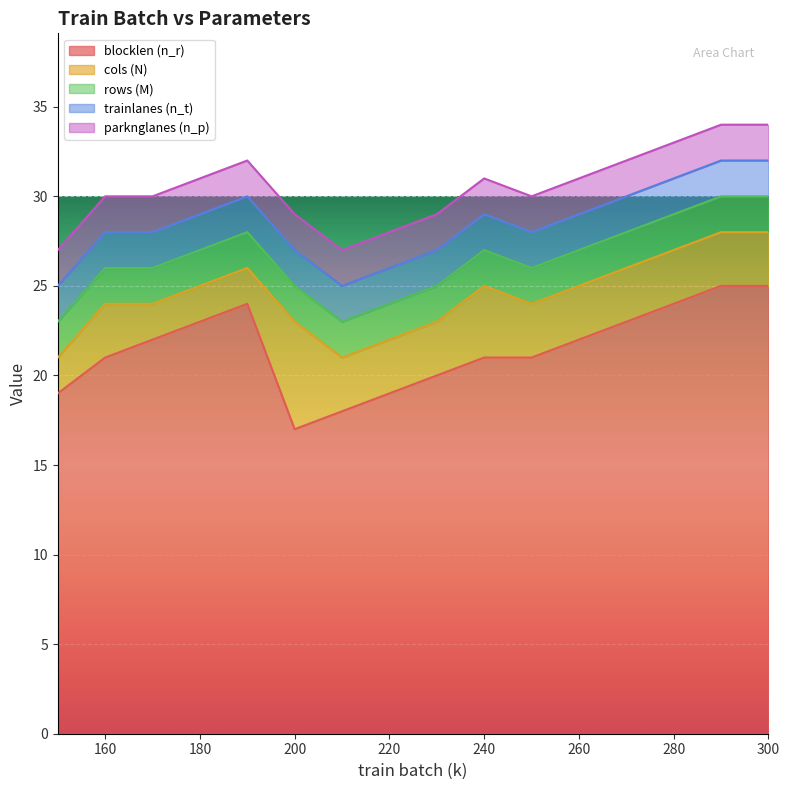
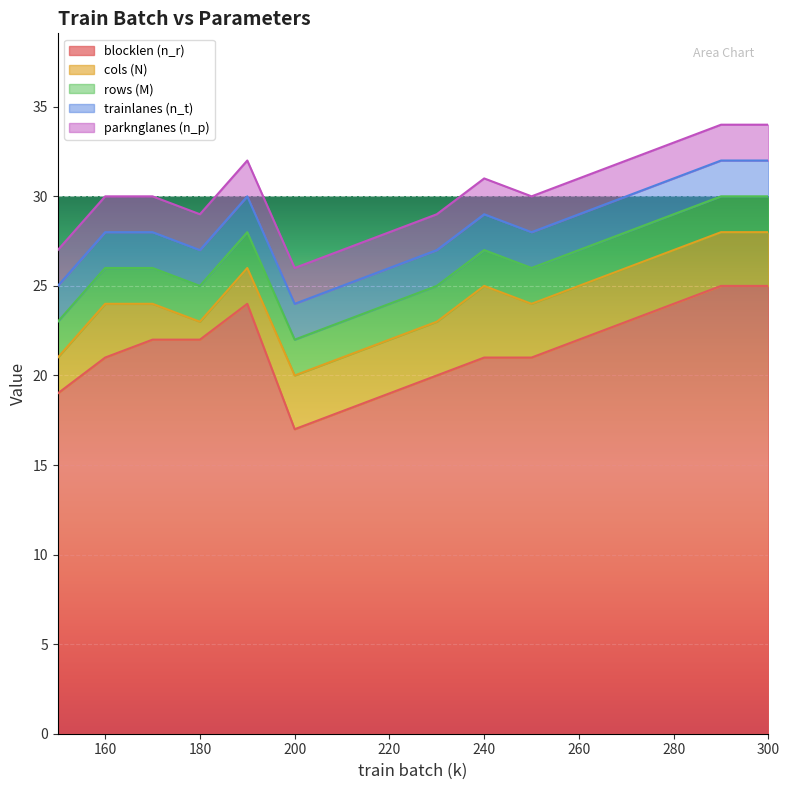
blocklen (n_r), 180: 23 -> 22
cols (N), 180: 2 -> 1
cols (N), 200: 6 -> 3
